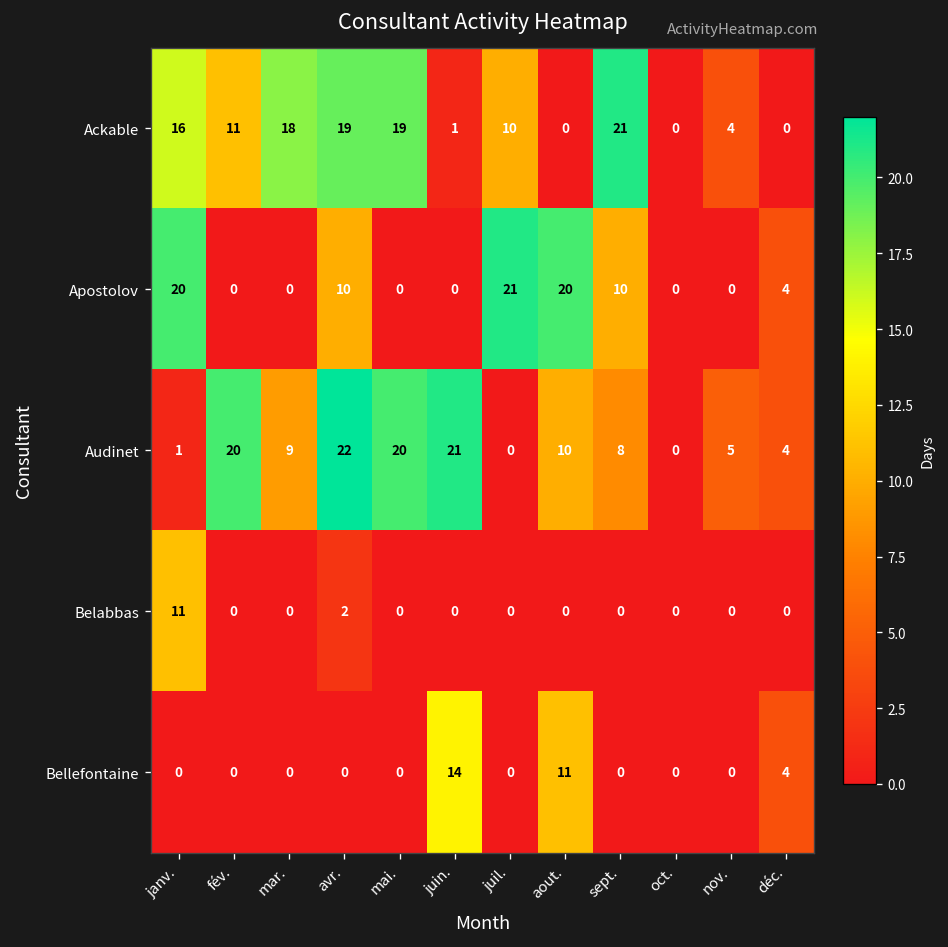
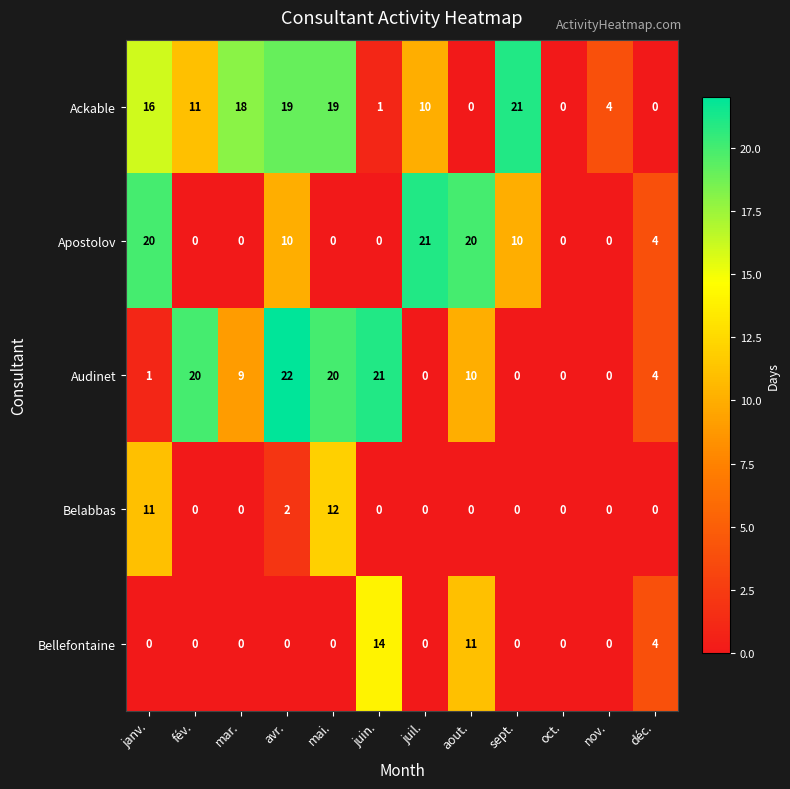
Audinet, sept.: 8 -> 0
Audinet, nov.: 5 -> 0
Belabbas, mai.: 0 -> 12
